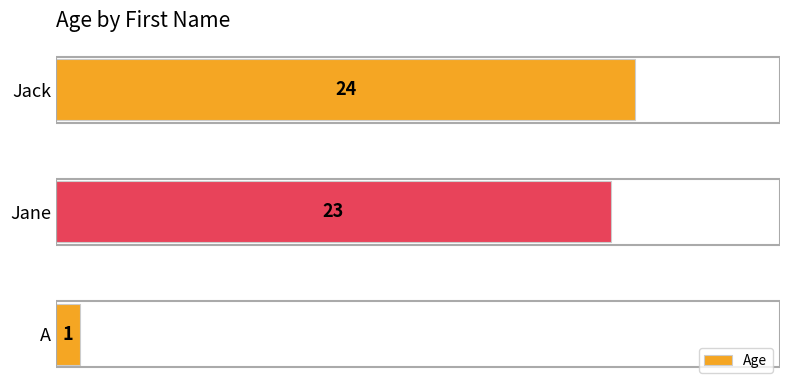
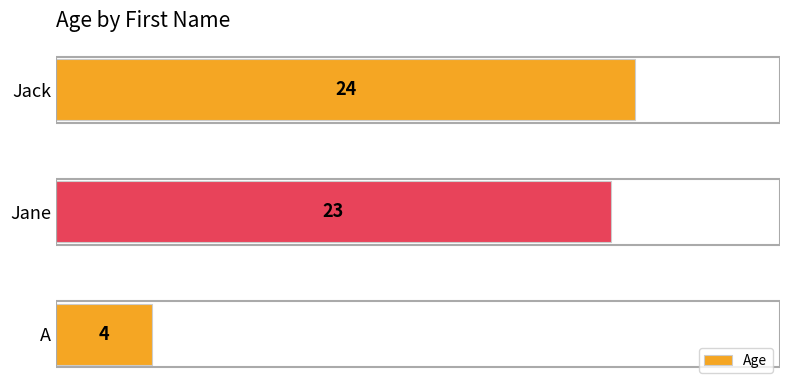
A: 1 -> 4
